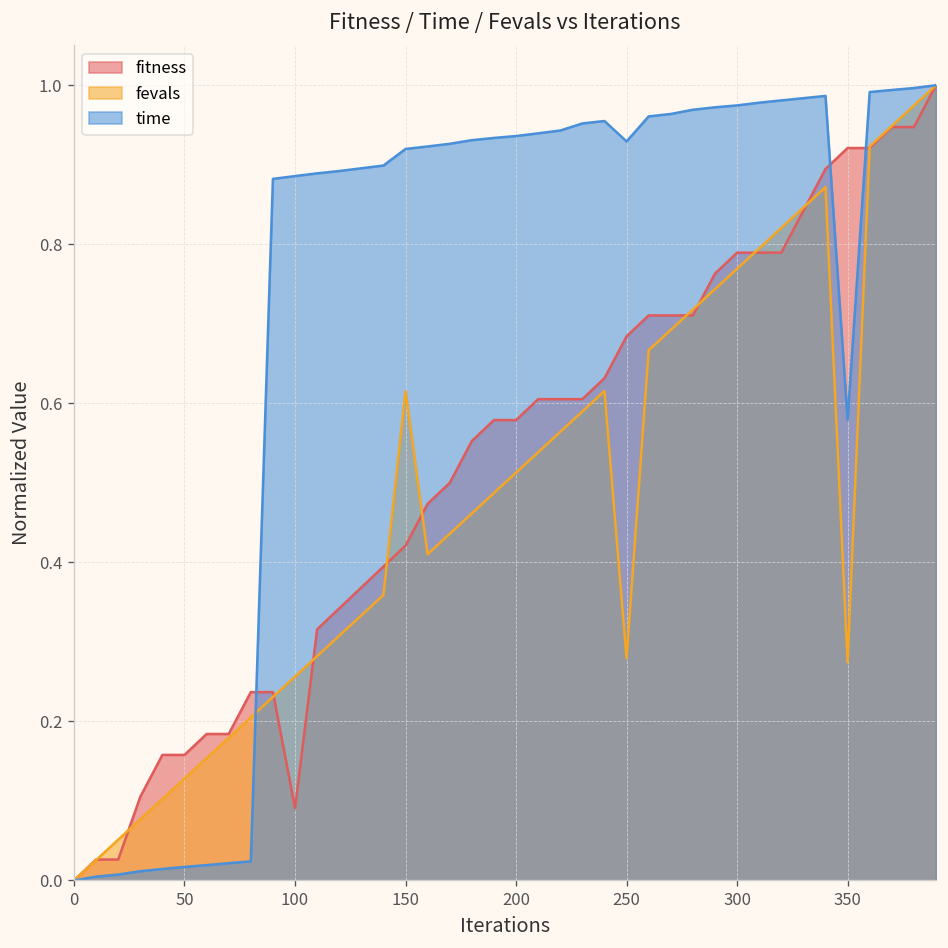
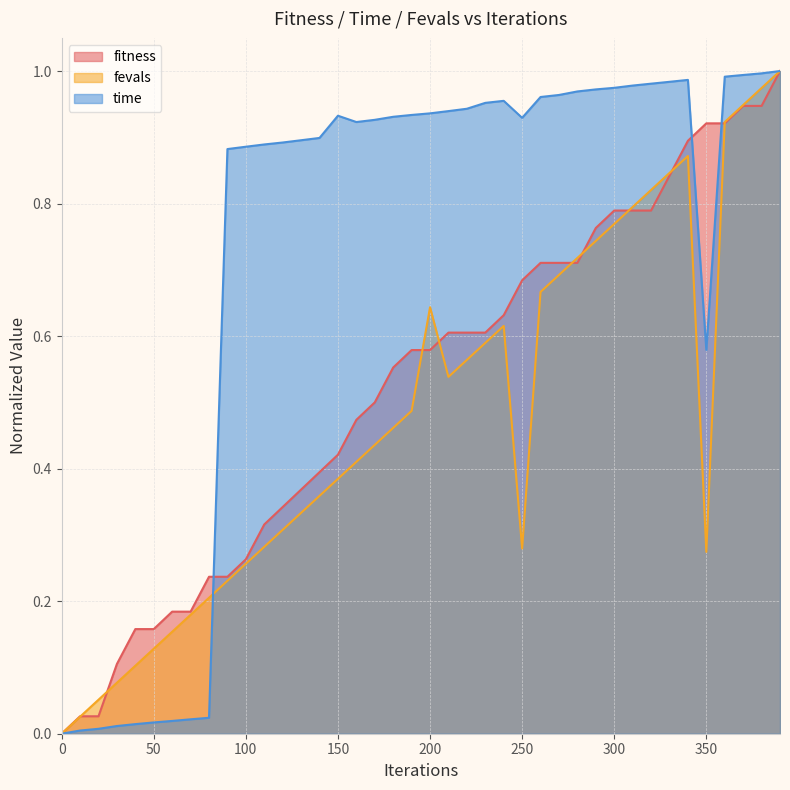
fitness, 100: 0.09 -> 0.26
fevals, 150: 0.62 -> 0.38
time, 150: 0.92 -> 0.93
fevals, 200: 0.51 -> 0.64
